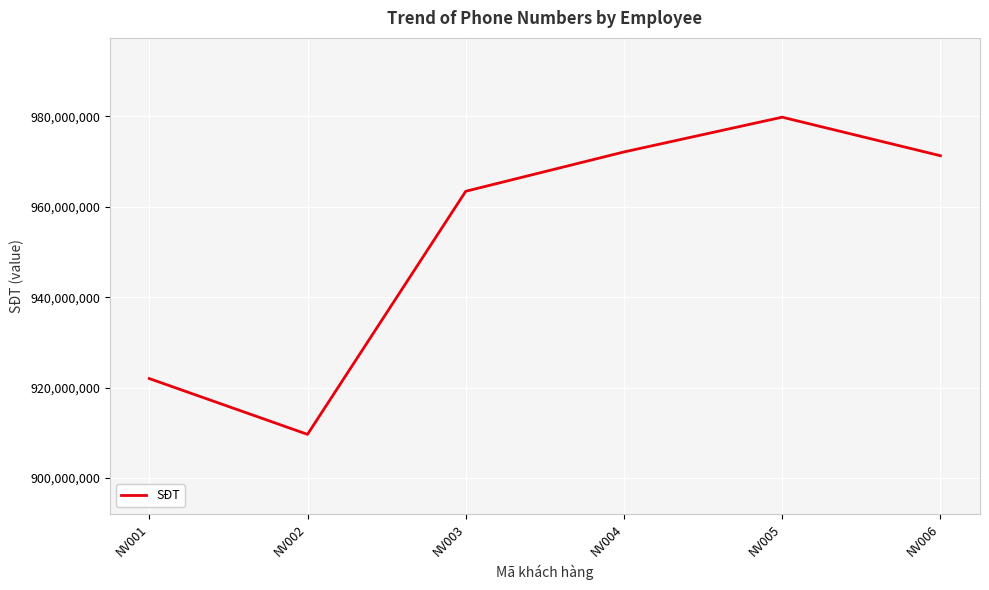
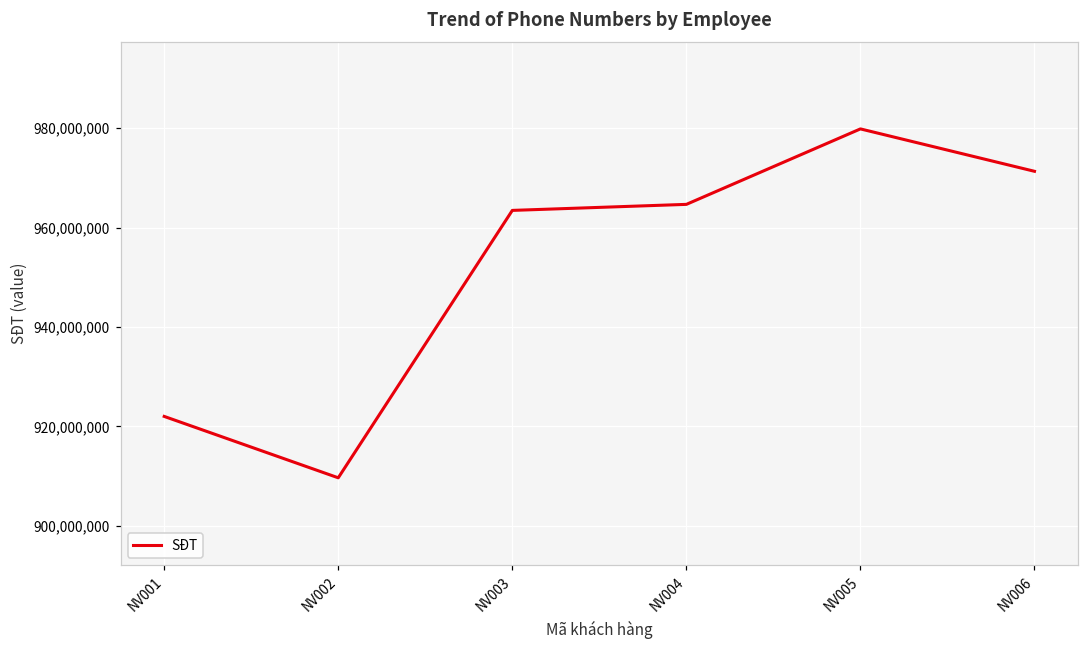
NV004: 972,000,000 -> 965,000,000
